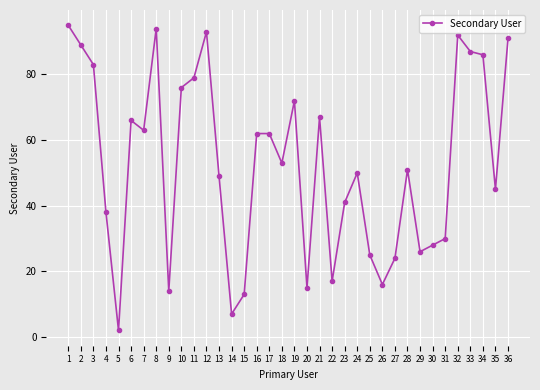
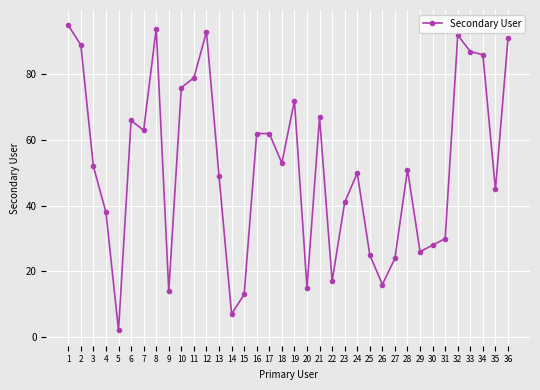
3: 83 -> 52
